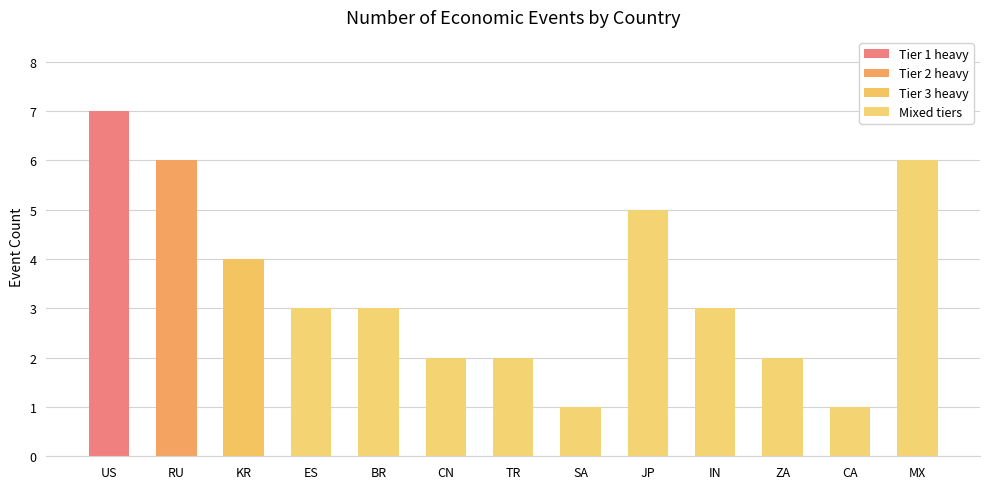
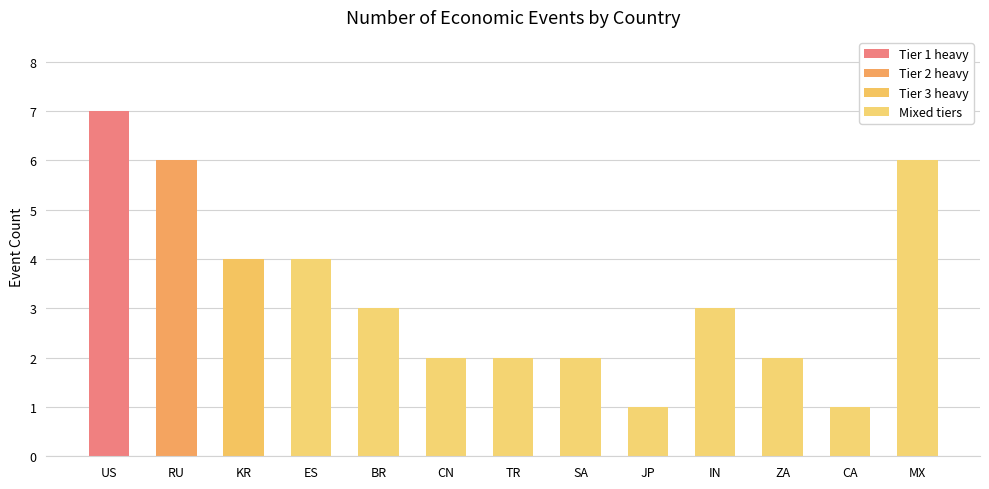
ES: 3 -> 4
SA: 1 -> 2
JP: 5 -> 1
